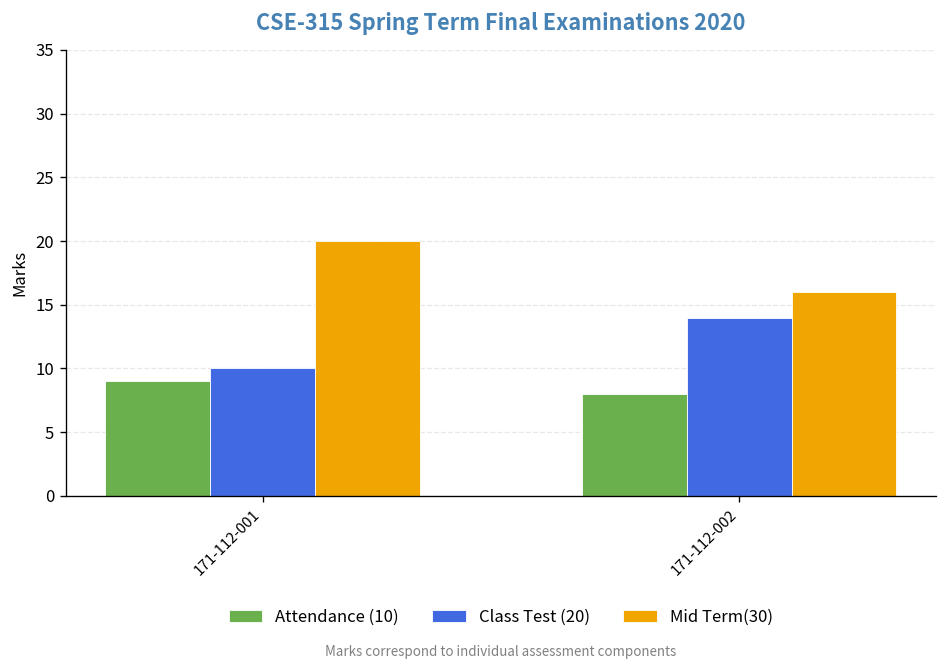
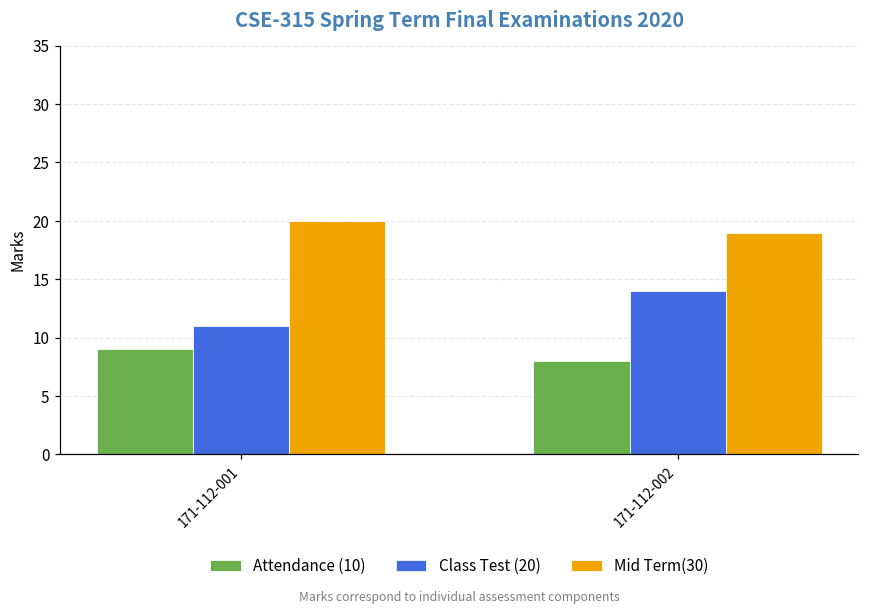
Class Test (20), 171-112-001: 10 -> 11
Mid Term(30), 171-112-002: 16 -> 19
